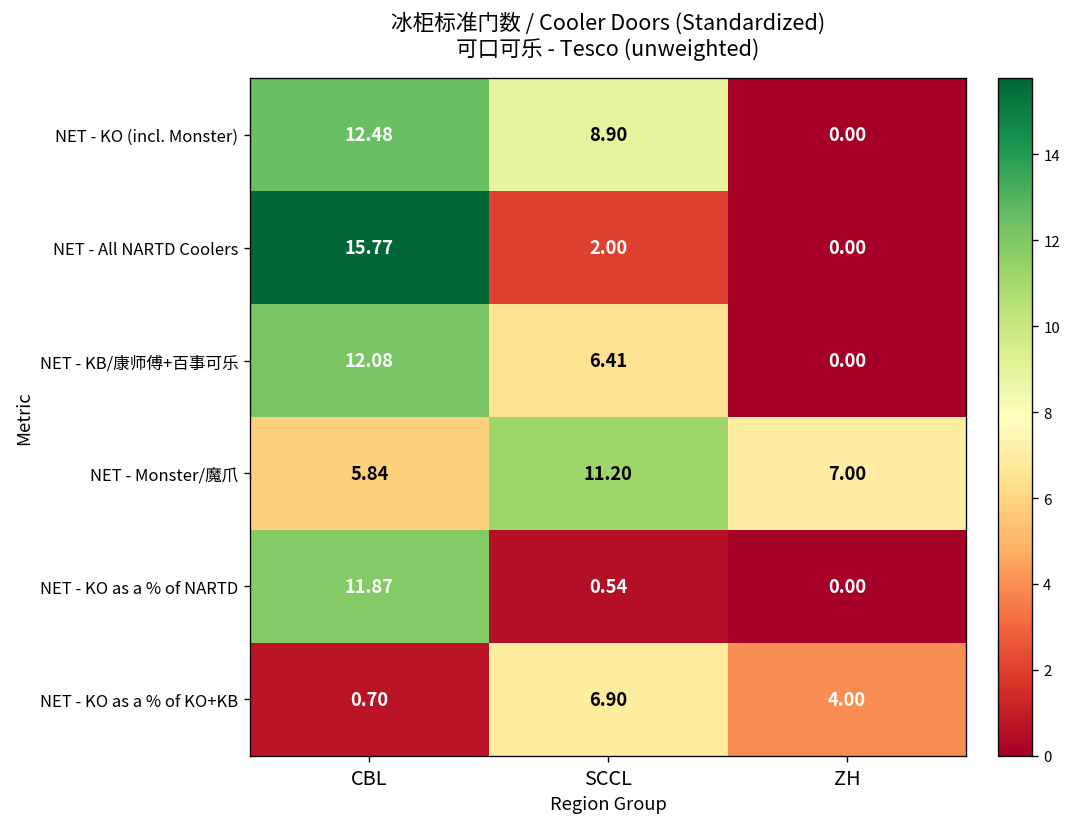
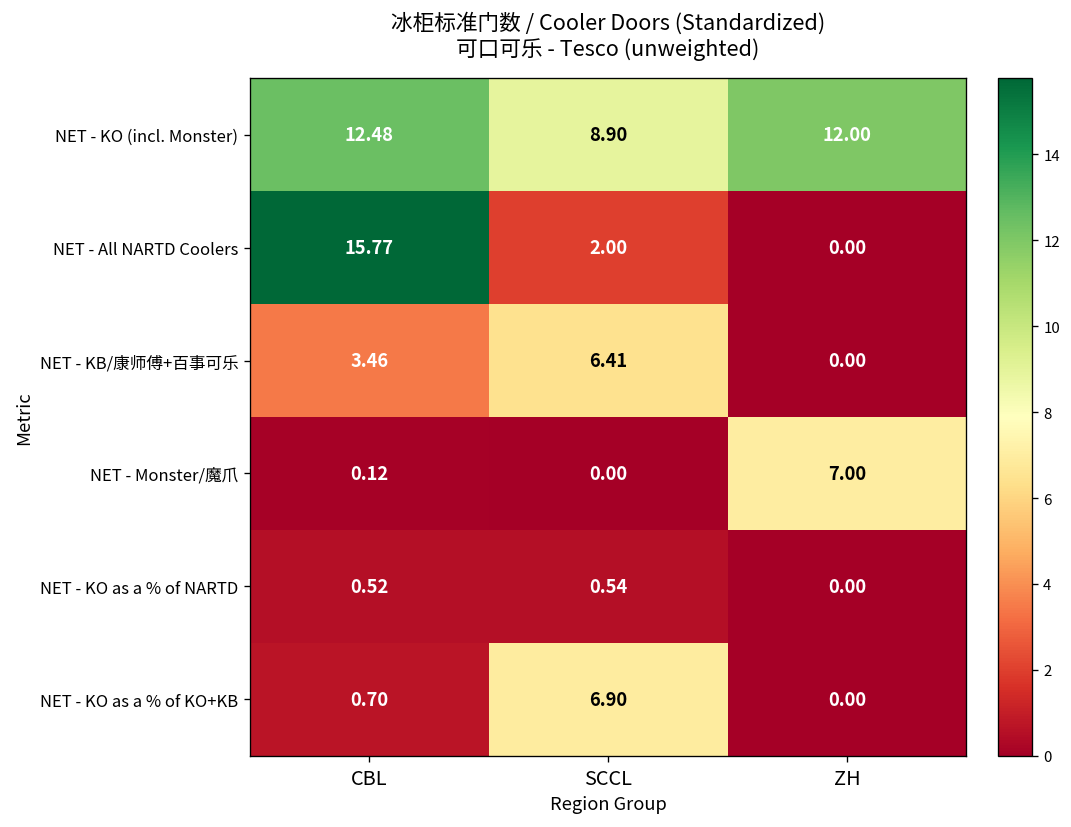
NET - KO (incl. Monster), ZH: 0.00 -> 12.00
NET - KB/康师傅+百事可乐, CBL: 12.08 -> 3.46
NET - Monster/魔爪, CBL: 5.84 -> 0.12
NET - Monster/魔爪, SCCL: 11.20 -> 0.00
NET - KO as a % of NARTD, CBL: 11.87 -> 0.52
NET - KO as a % of KO+KB, ZH: 4.00 -> 0.00
